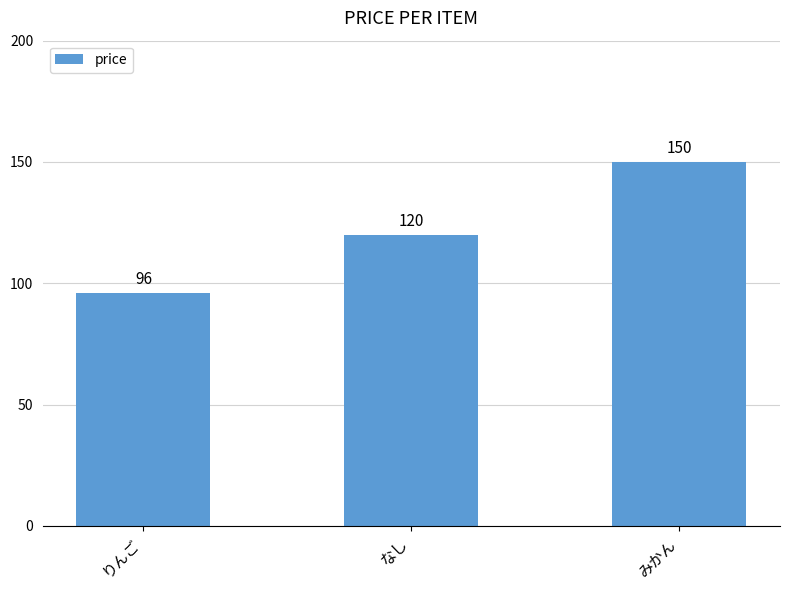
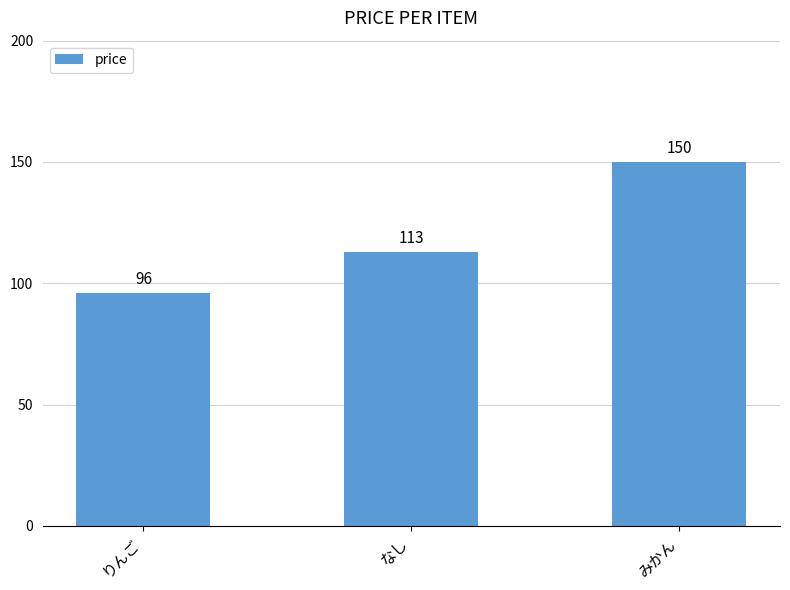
なし: 120 -> 113
